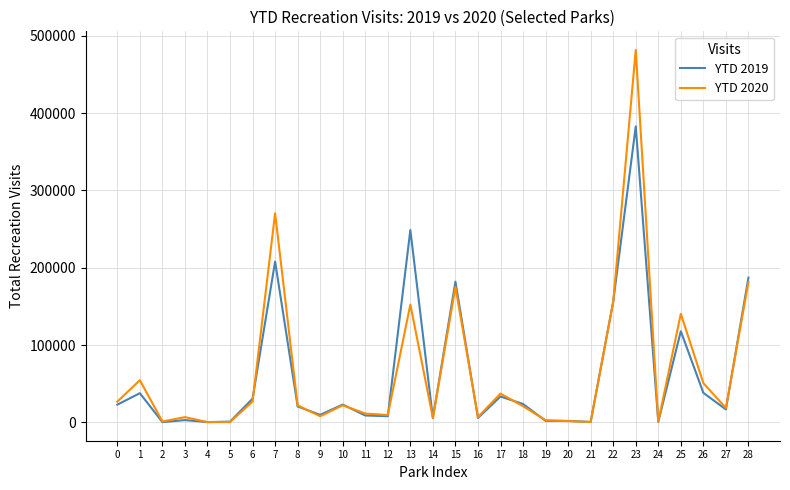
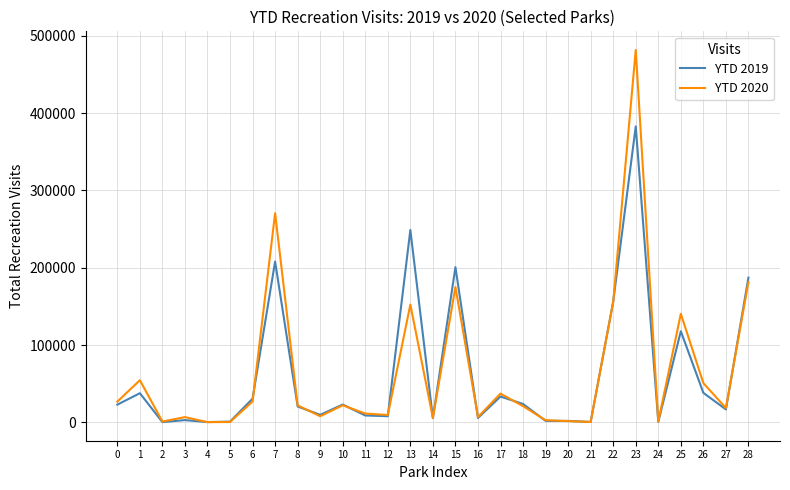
YTD 2019, 15: 180000 -> 200000
